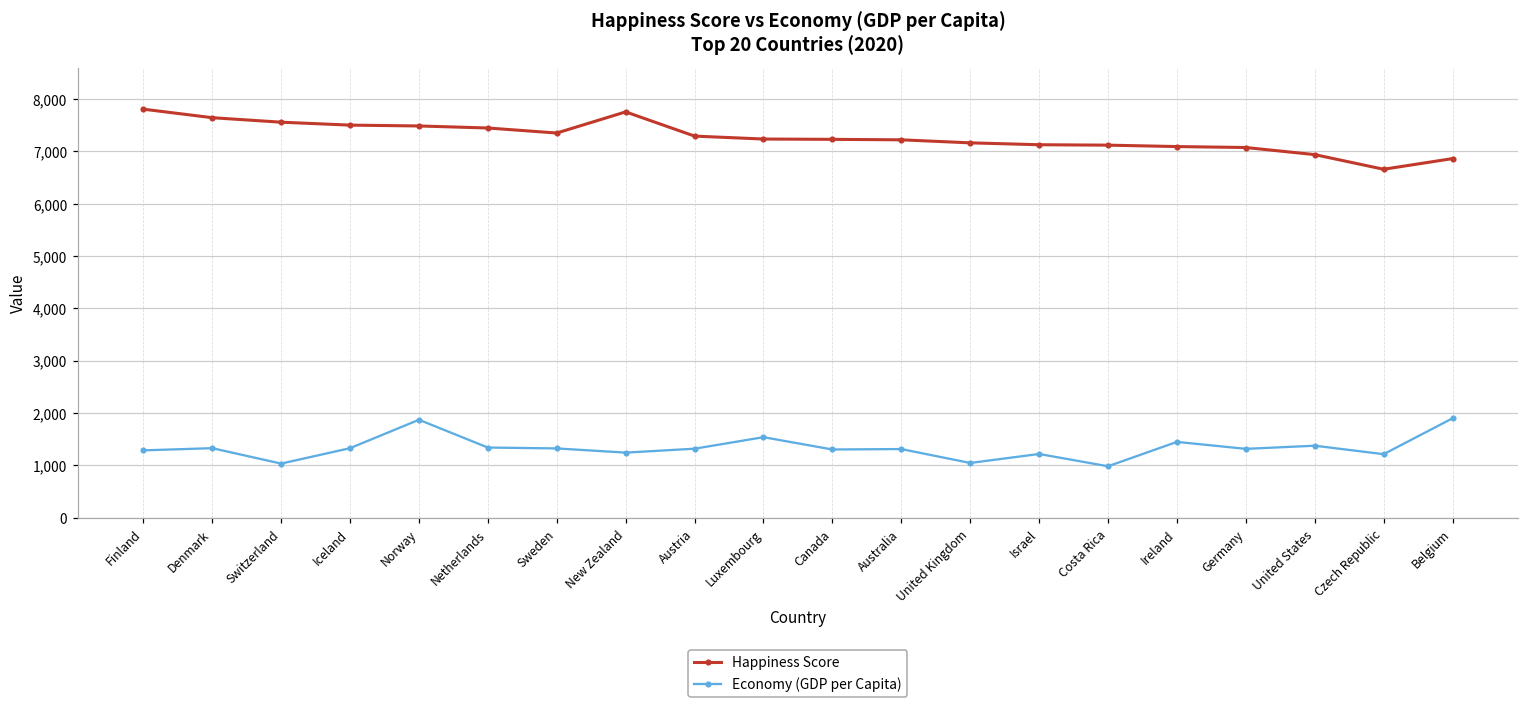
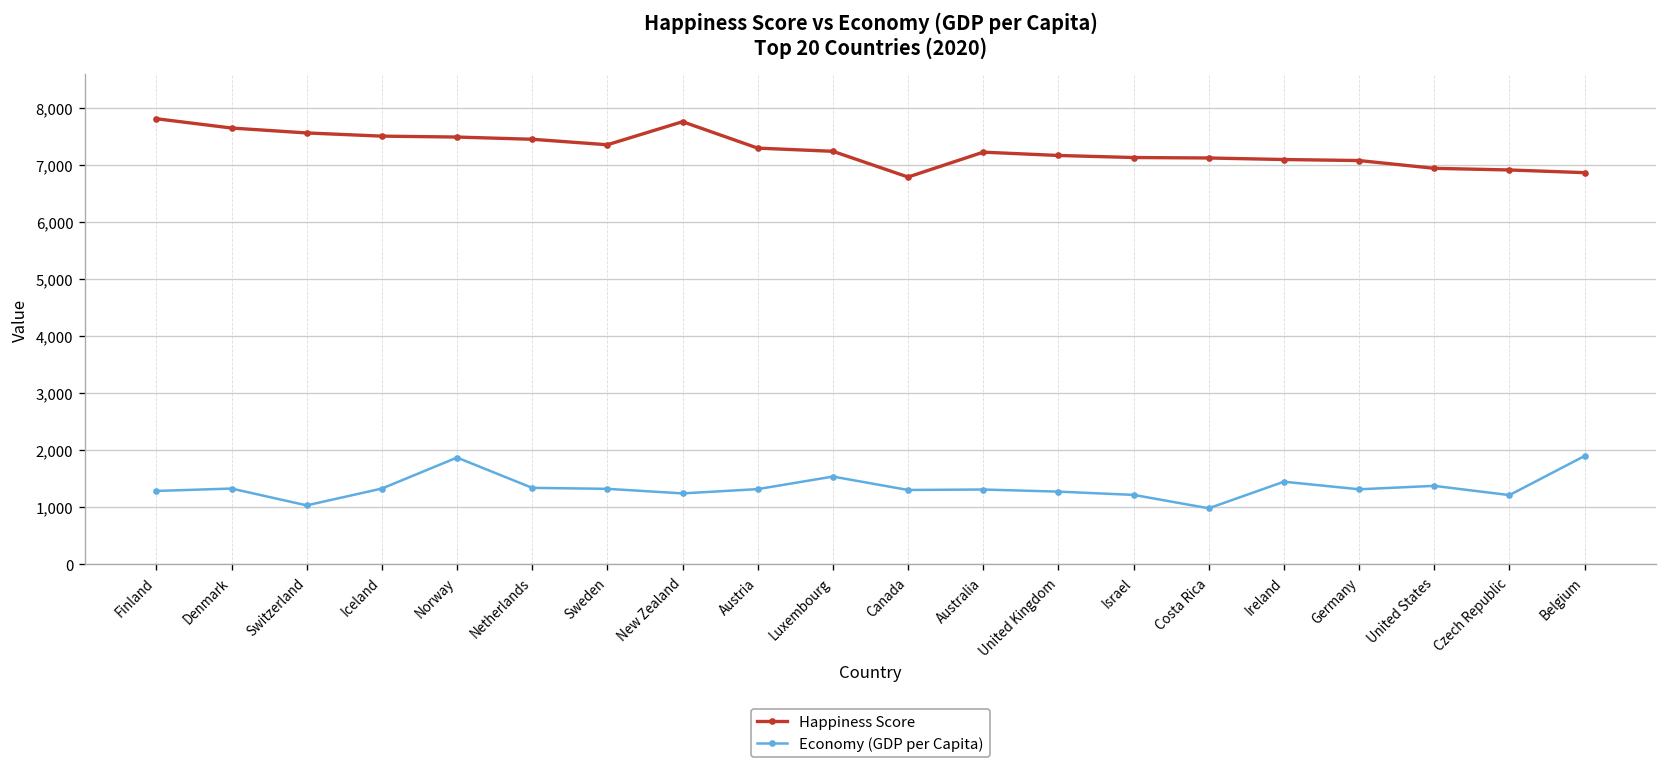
Happiness Score, Canada: 7,200 -> 6,800
Economy (GDP per Capita), United Kingdom: 1,000 -> 1,300
Happiness Score, Czech Republic: 6,700 -> 6,900
